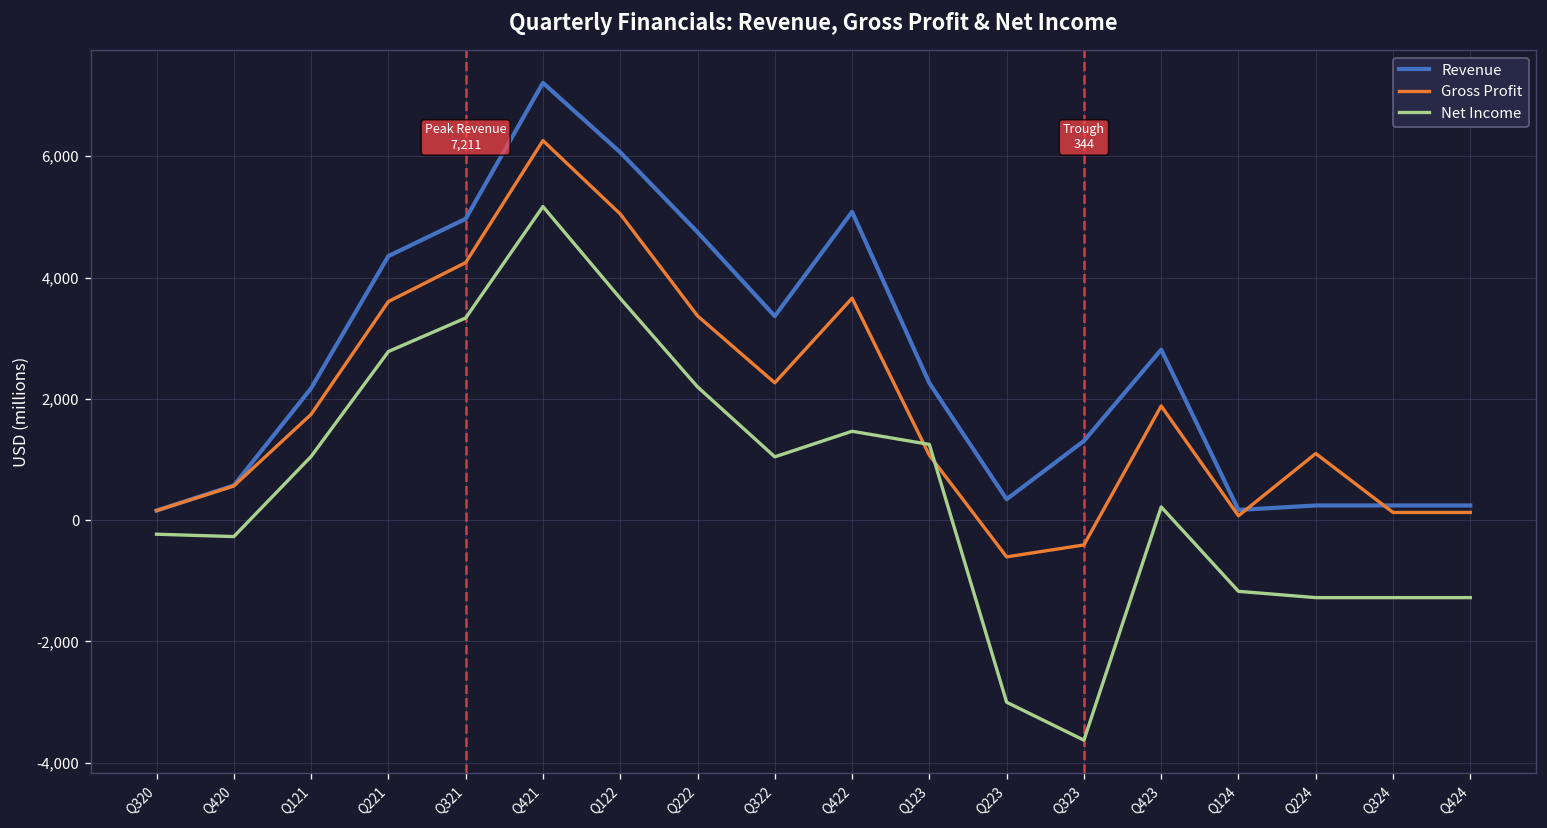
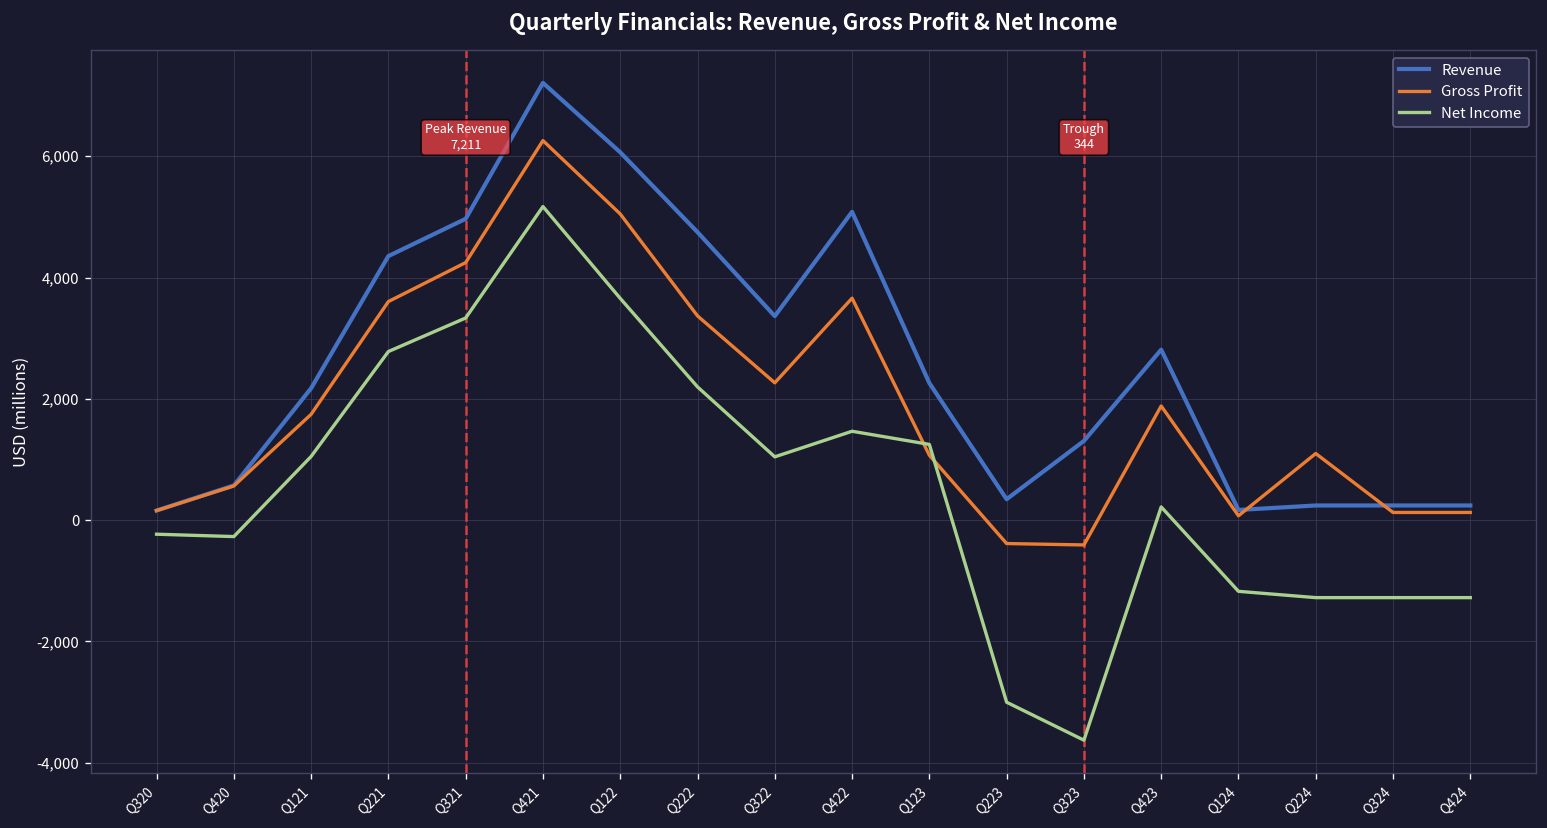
Gross Profit, Q223: -600 -> -400
